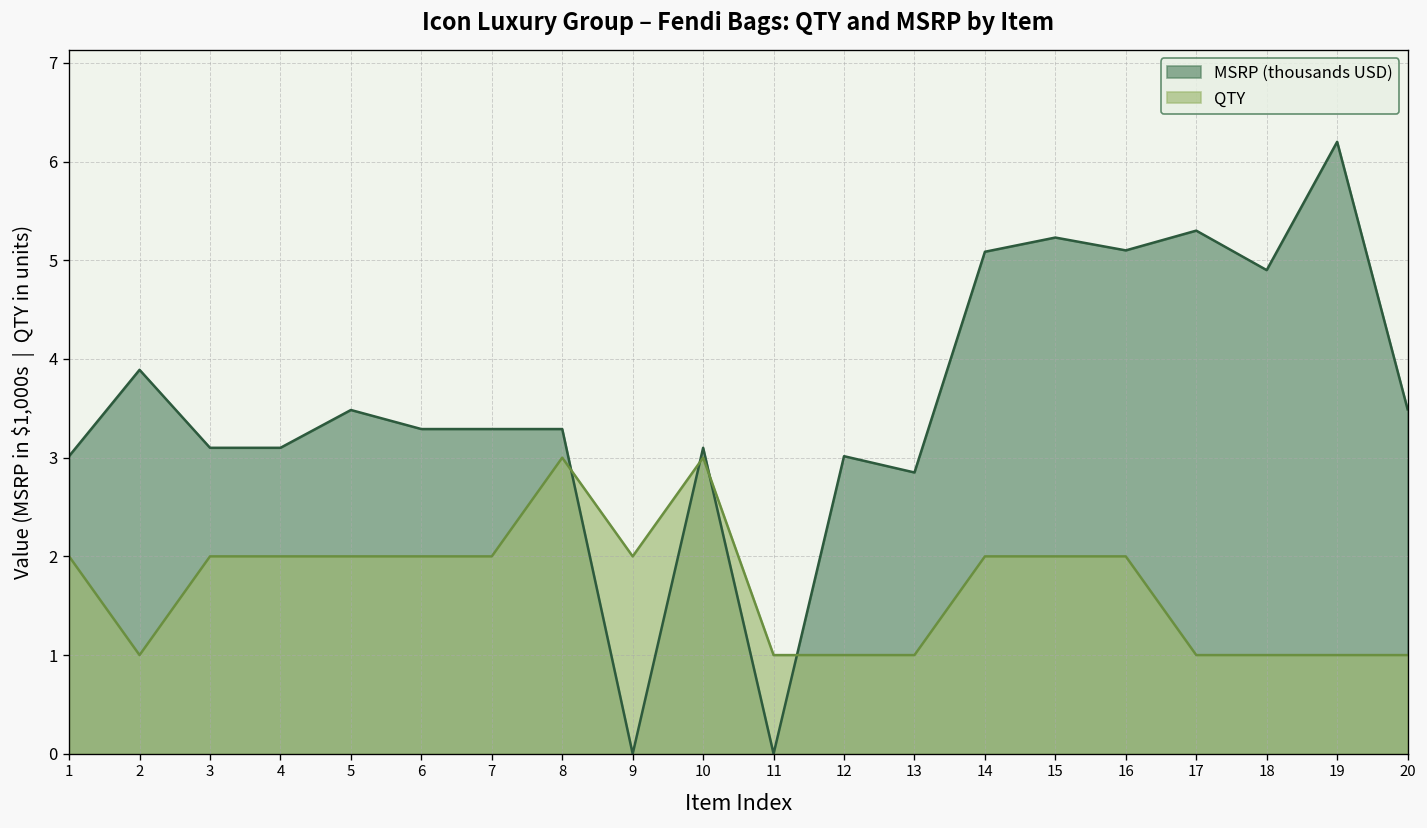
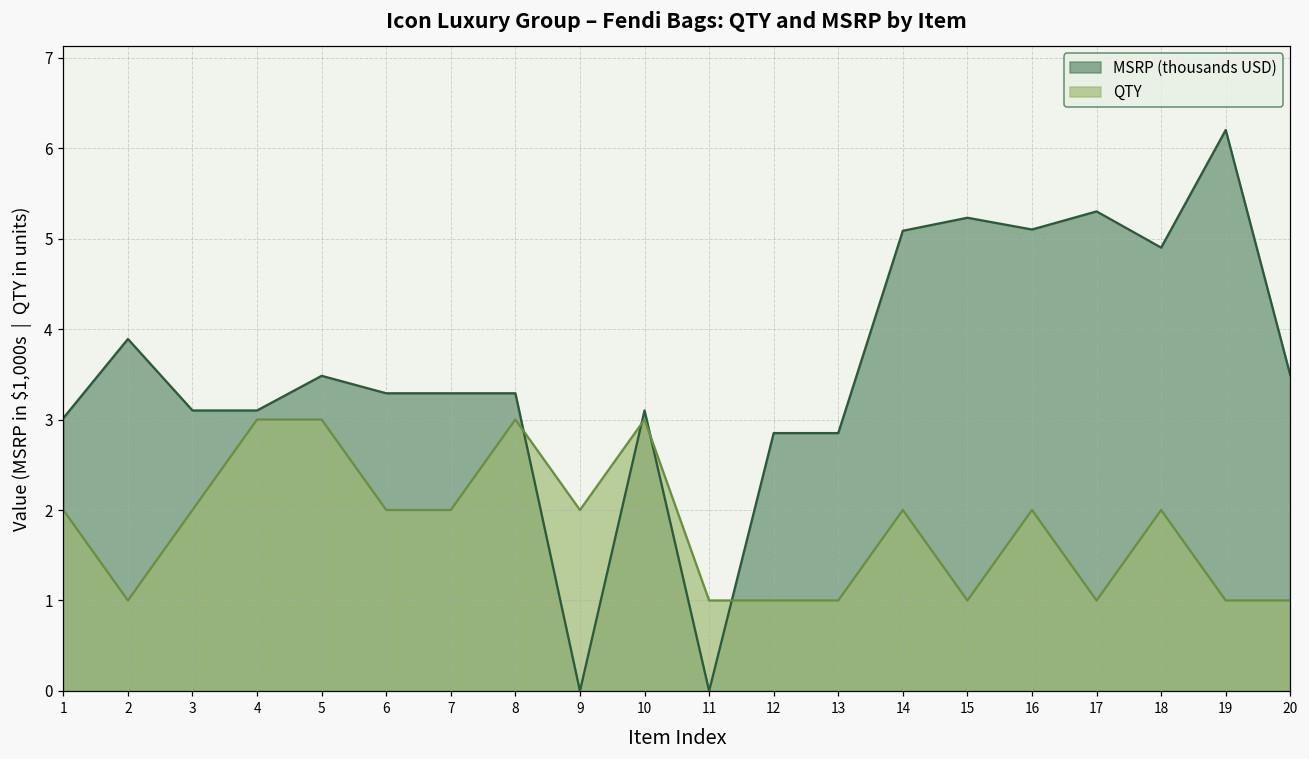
QTY, 4: 2 -> 3
QTY, 5: 2 -> 3
MSRP (thousands USD), 12: 3.0 -> 2.9
QTY, 15: 2 -> 1
QTY, 18: 1 -> 2
